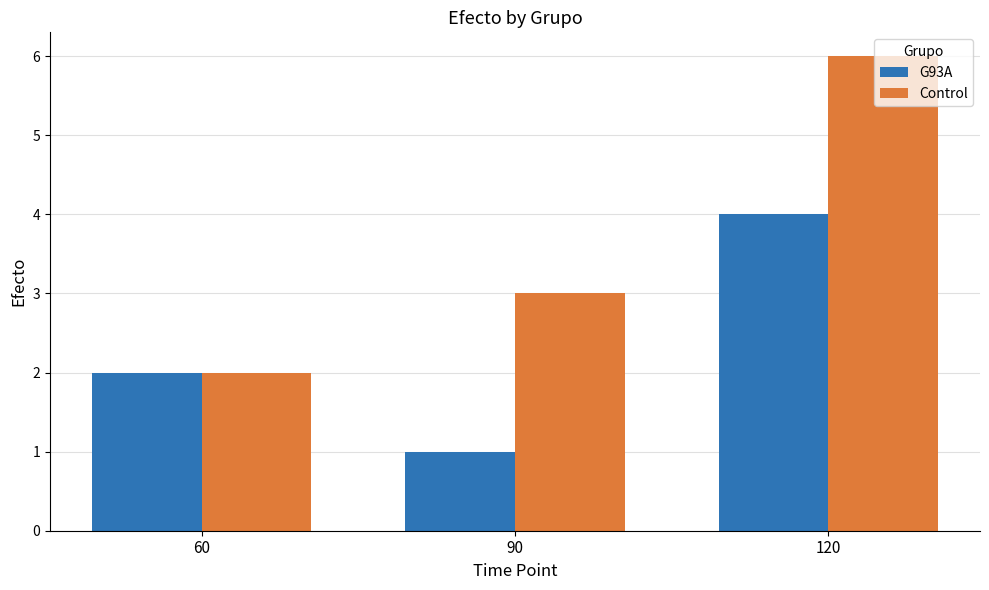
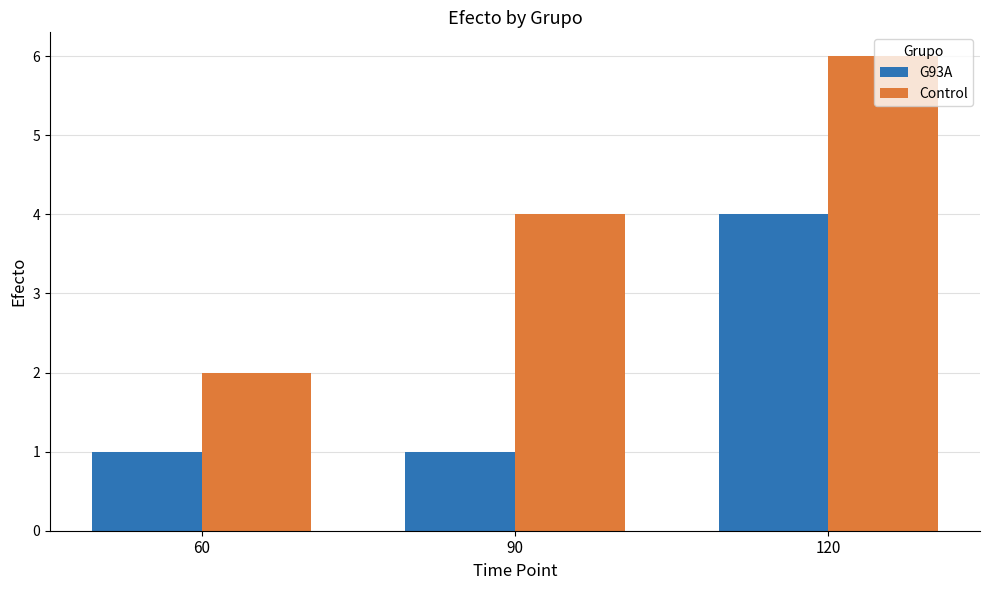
G93A, 60: 2 -> 1
Control, 90: 3 -> 4
